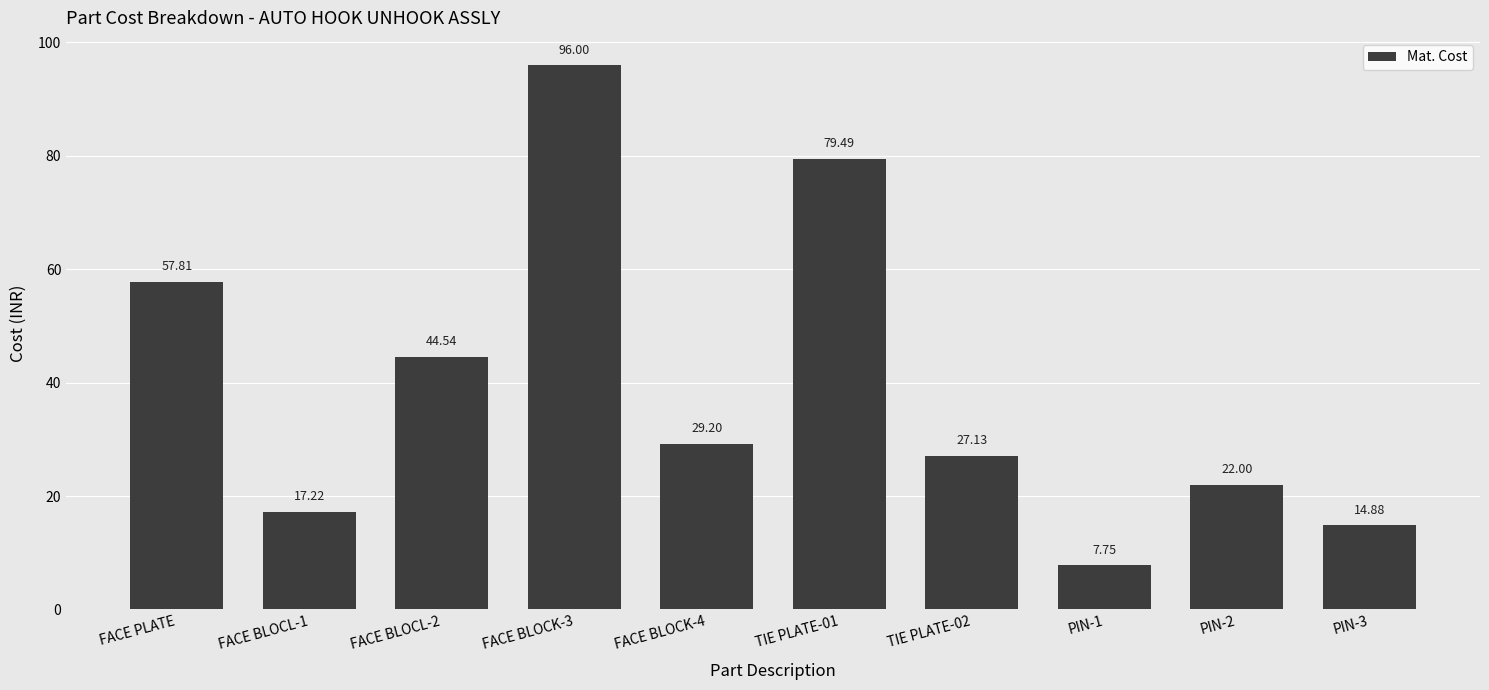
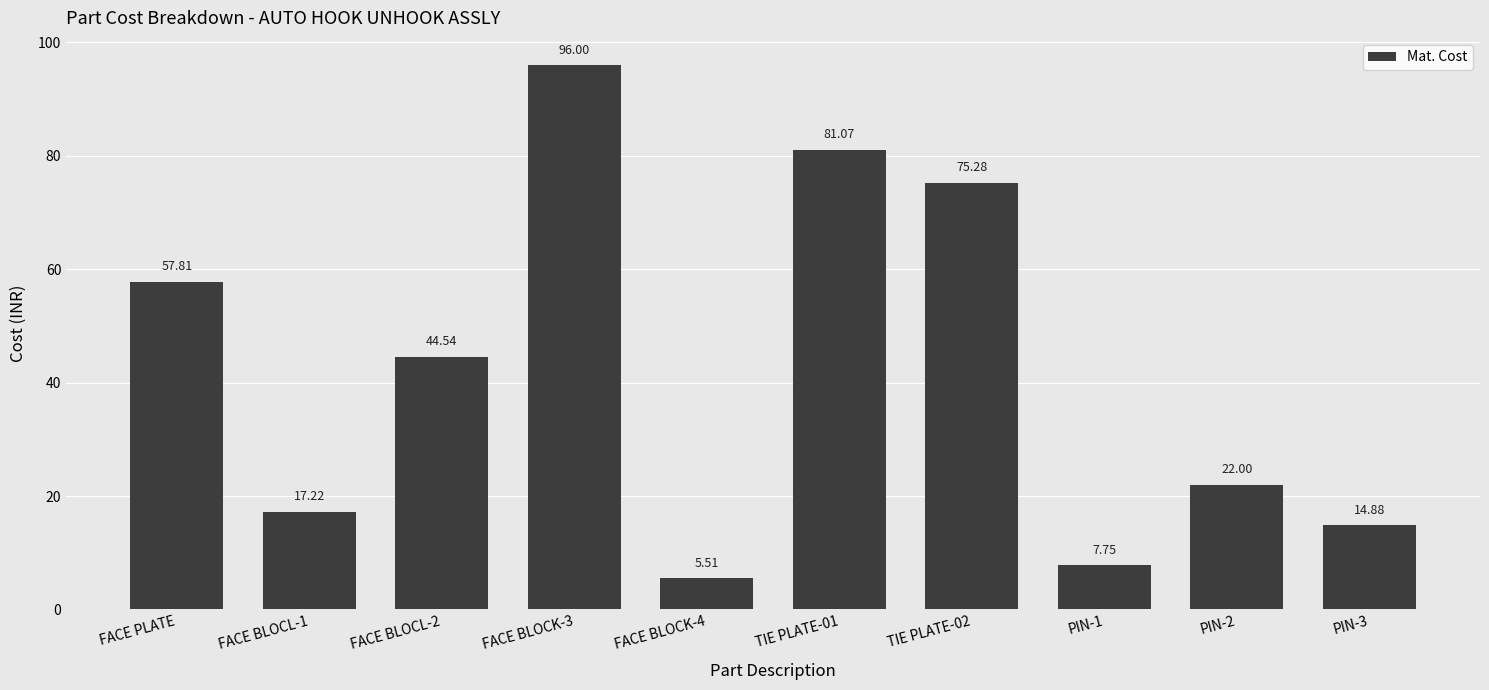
FACE BLOCK-4: 29.20 -> 5.51
TIE PLATE-01: 79.49 -> 81.07
TIE PLATE-02: 27.13 -> 75.28
